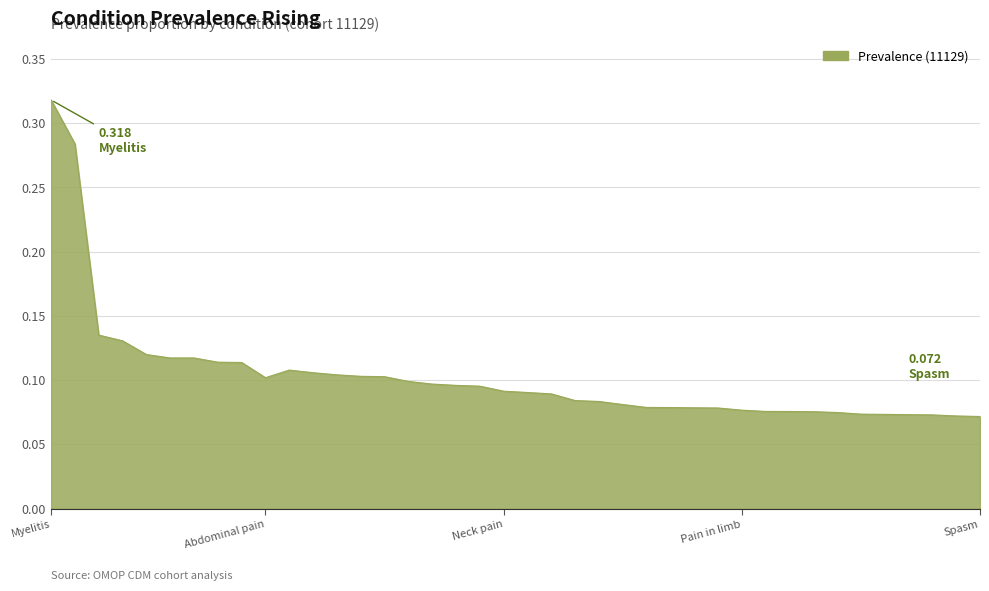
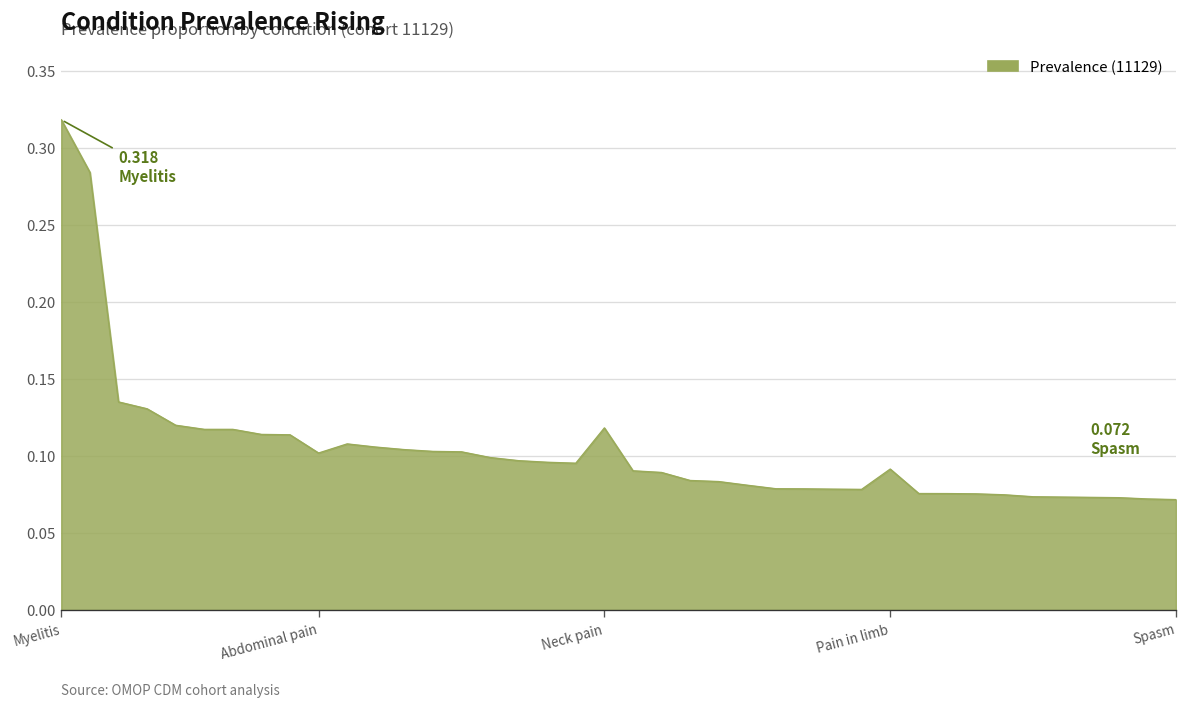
Neck pain: 0.091 -> 0.118
Pain in limb: 0.077 -> 0.091
